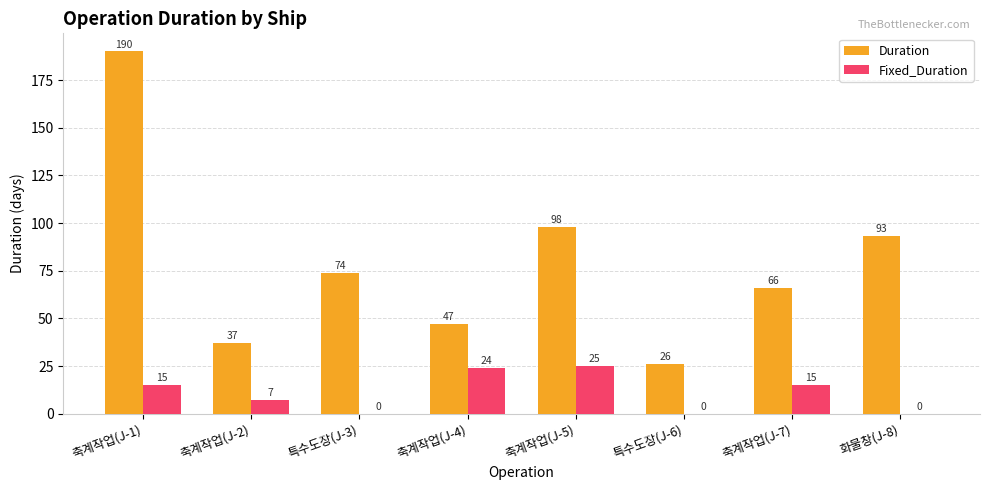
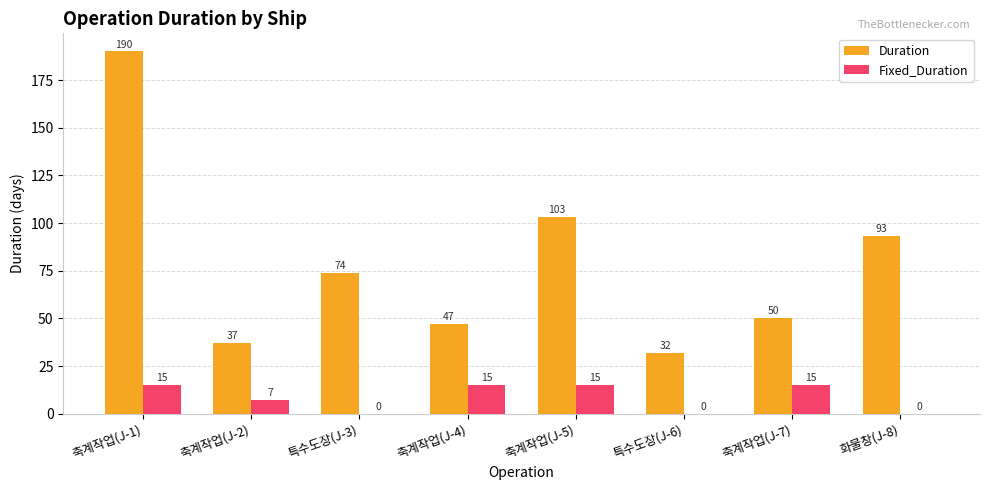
Fixed_Duration, 축계작업(J-4): 24 -> 15
Duration, 축계작업(J-5): 98 -> 103
Fixed_Duration, 축계작업(J-5): 25 -> 15
Duration, 특수도장(J-6): 26 -> 32
Duration, 축계작업(J-7): 66 -> 50
